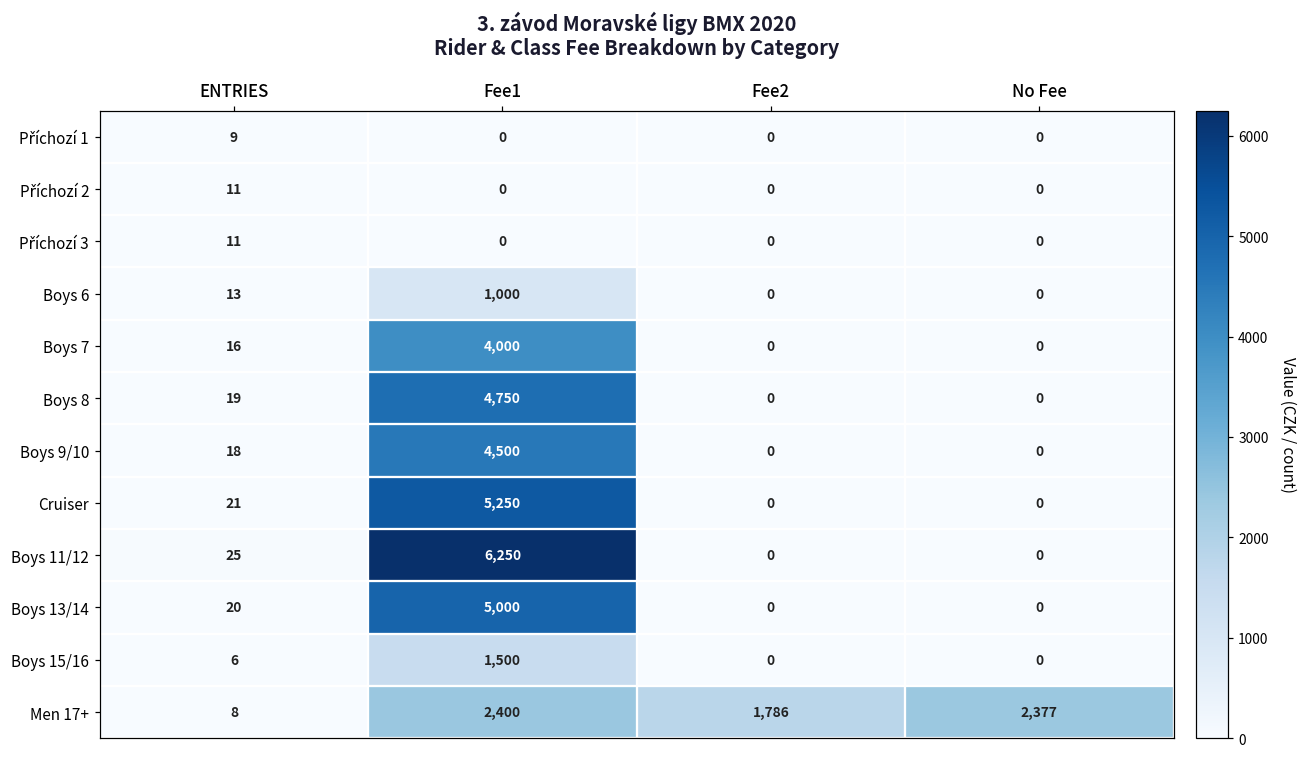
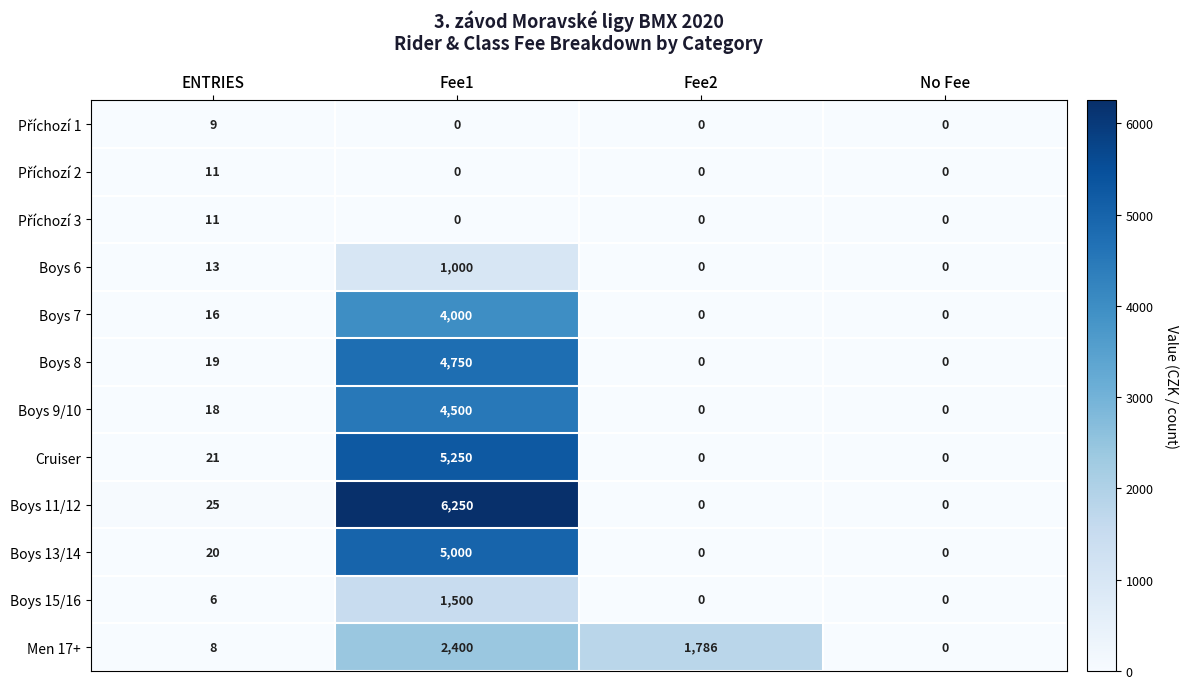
Men 17+, No Fee: 2,377 -> 0
